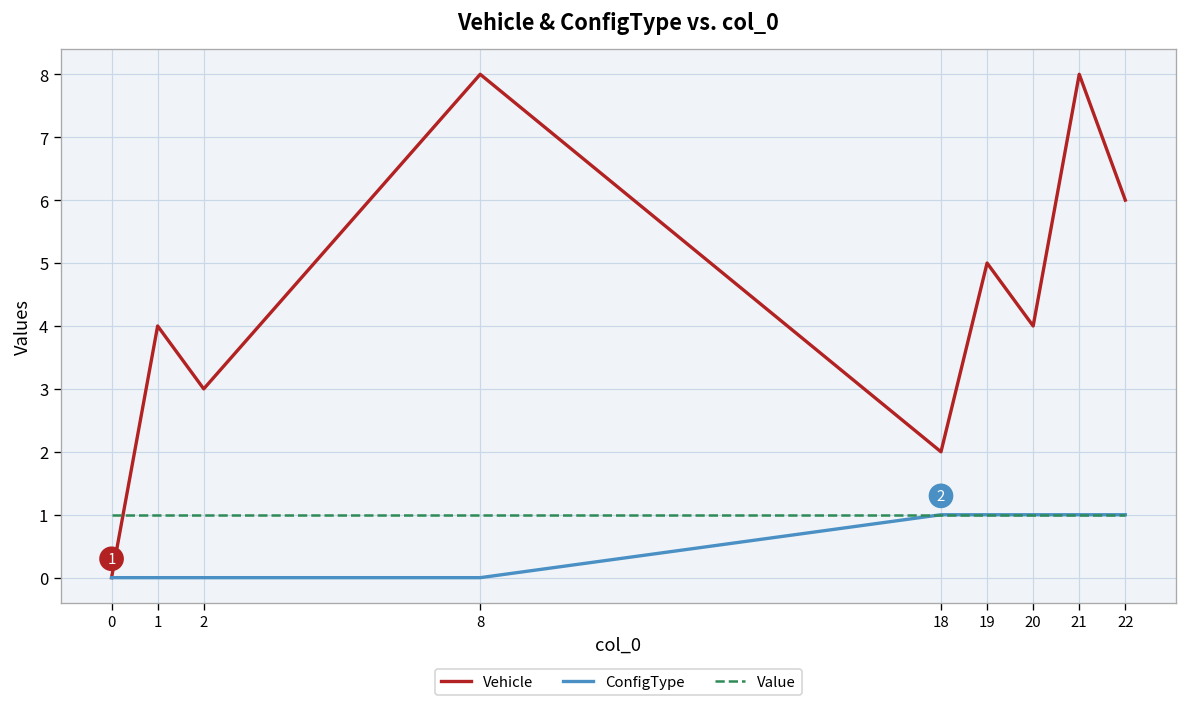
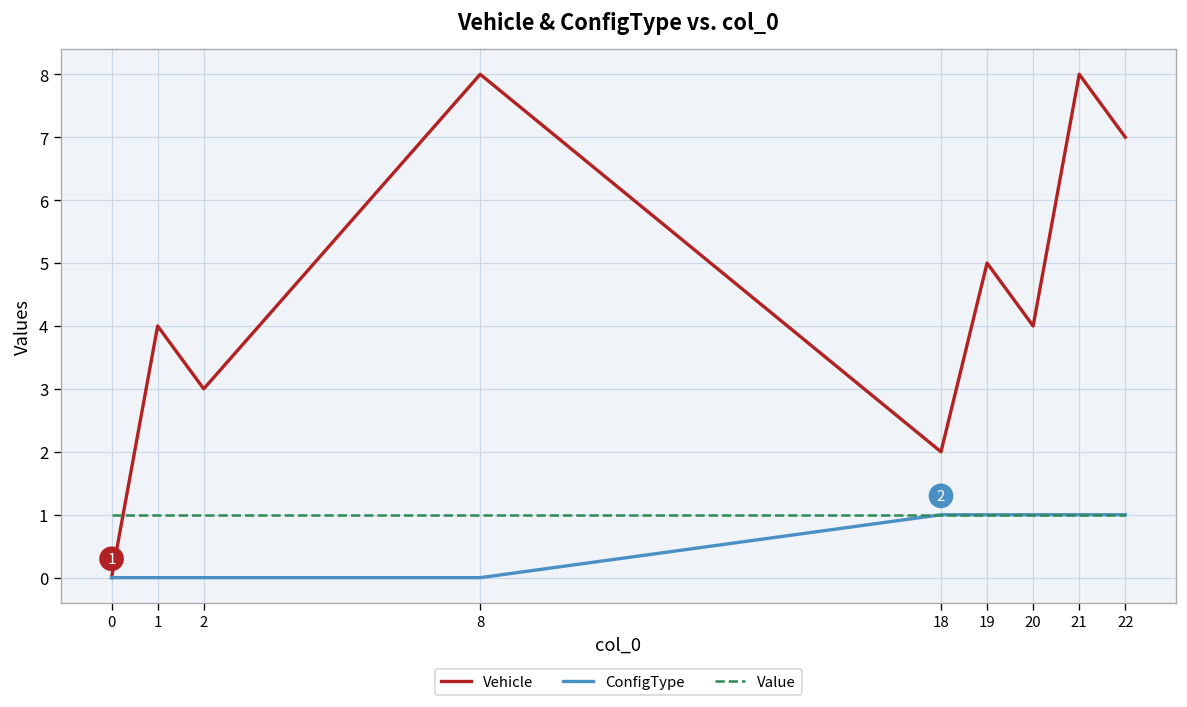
Vehicle, 22: 6 -> 7
